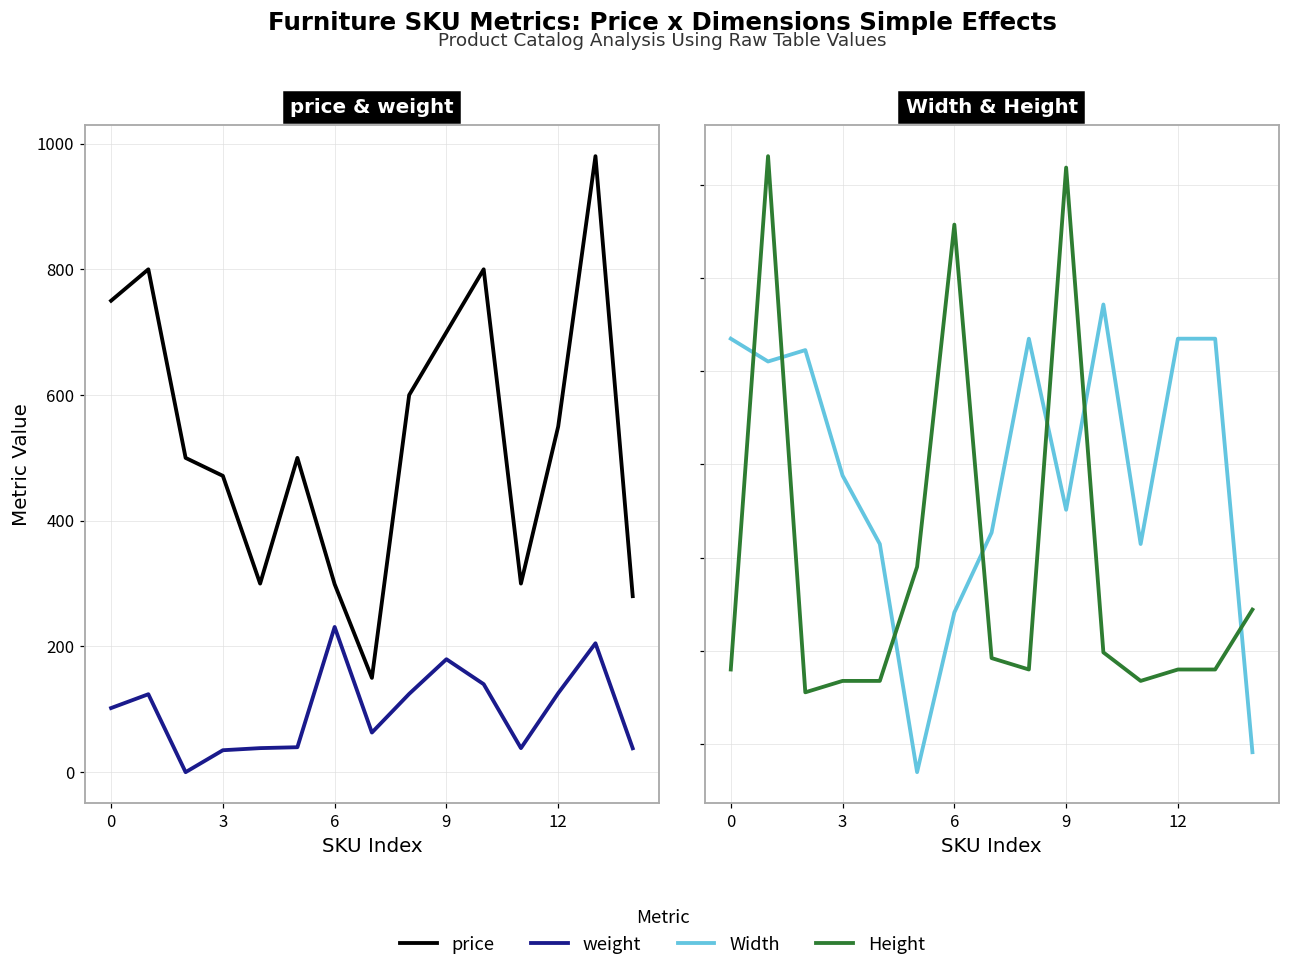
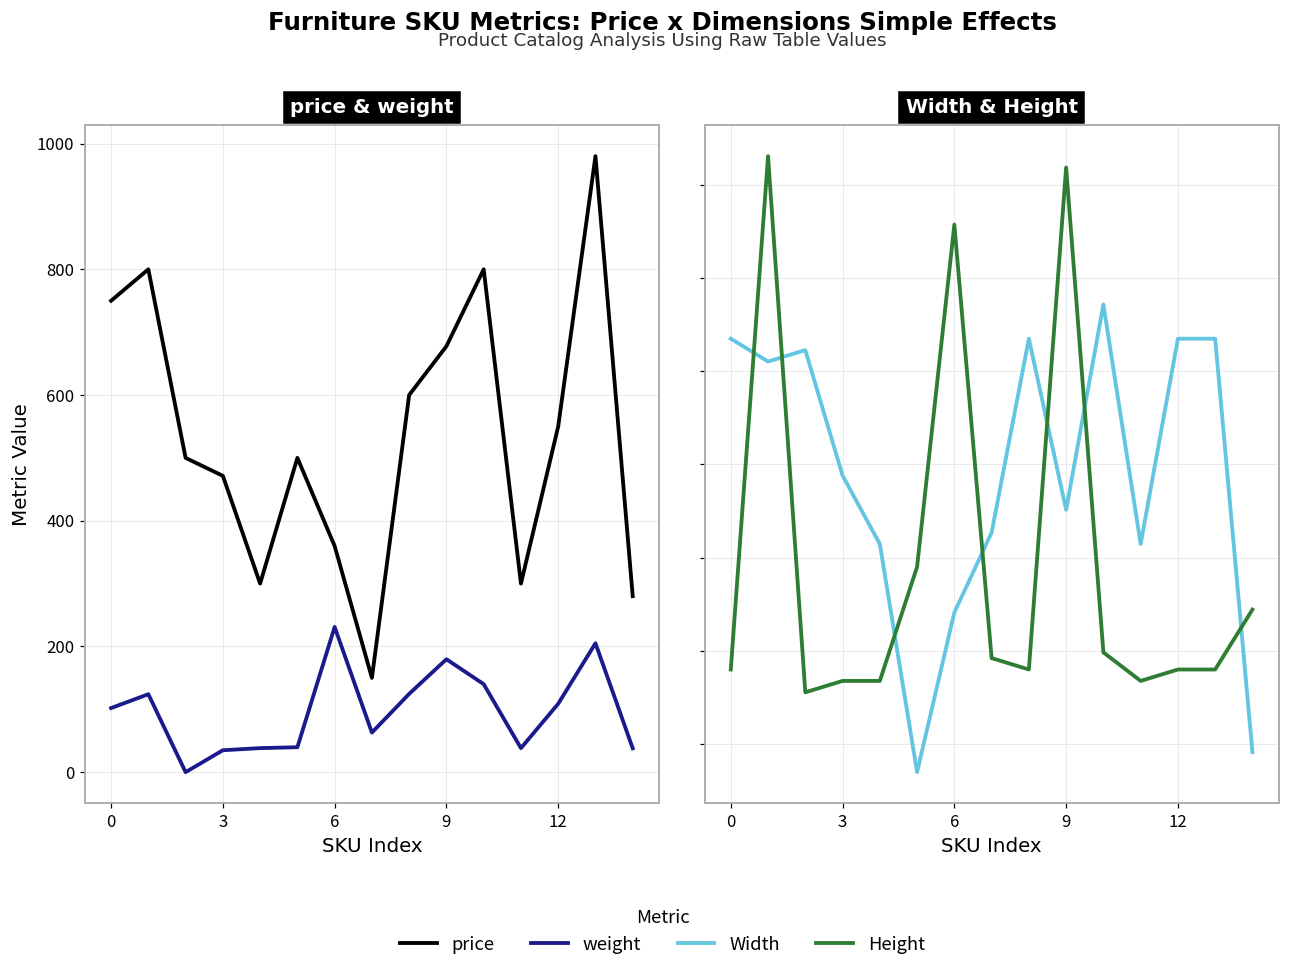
price & weight, price, 6: 300 -> 360
price & weight, price, 9: 700 -> 680
price & weight, weight, 12: 130 -> 110
